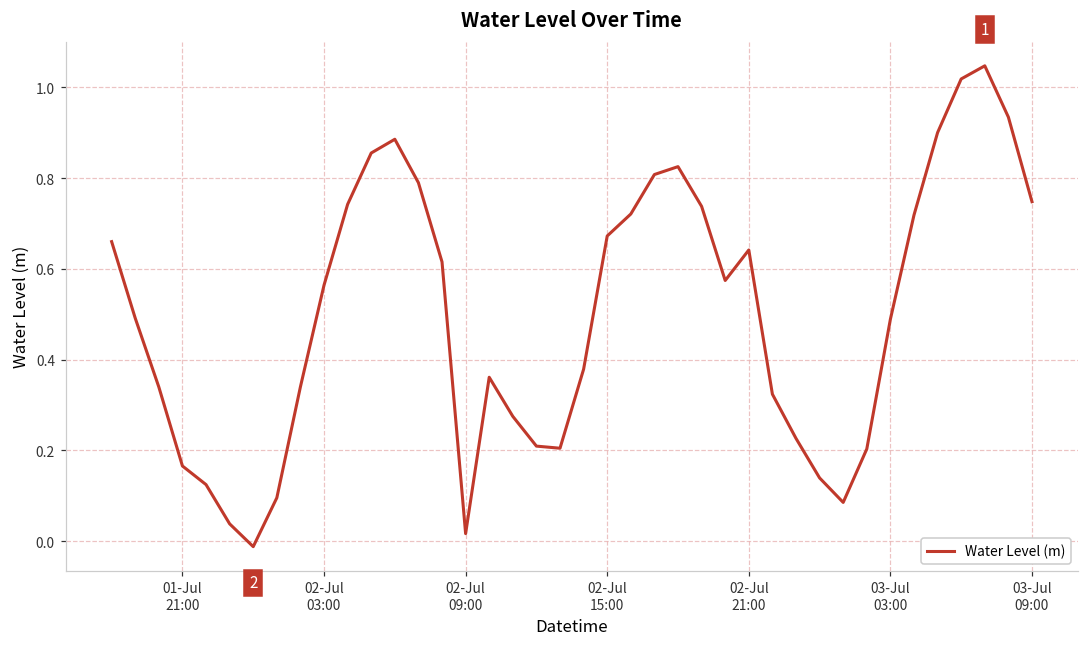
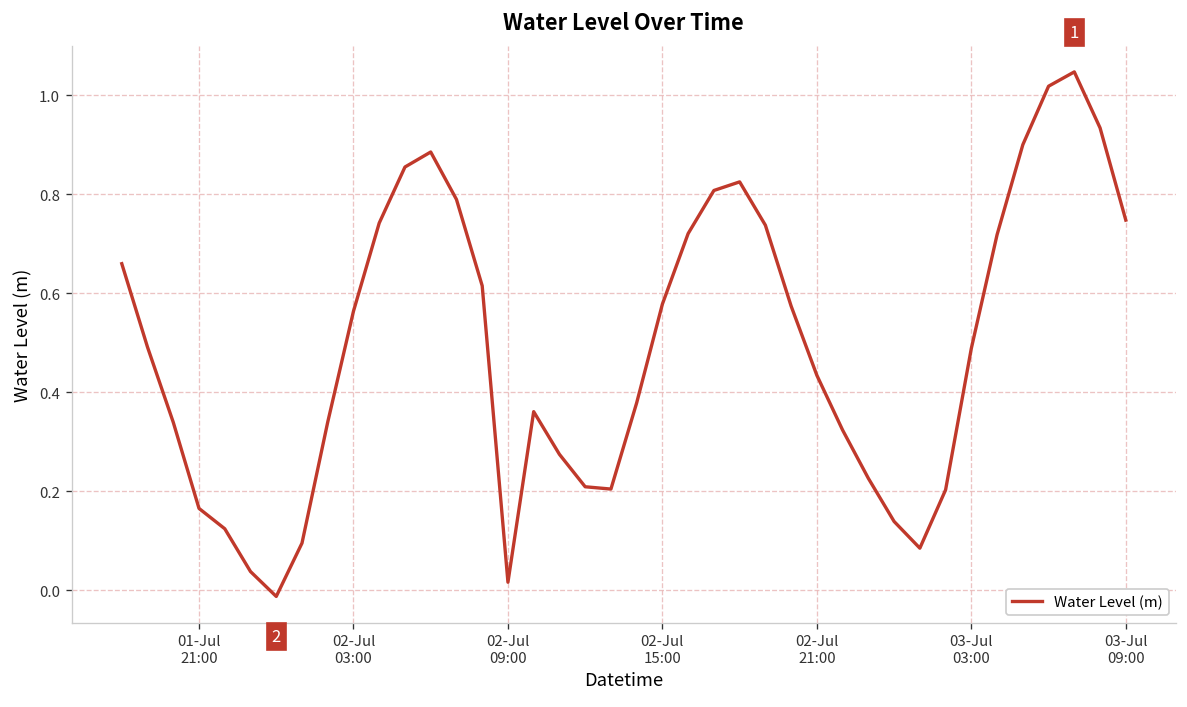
02-Jul 15:00: 0.67 -> 0.58
02-Jul 21:00: 0.64 -> 0.43
